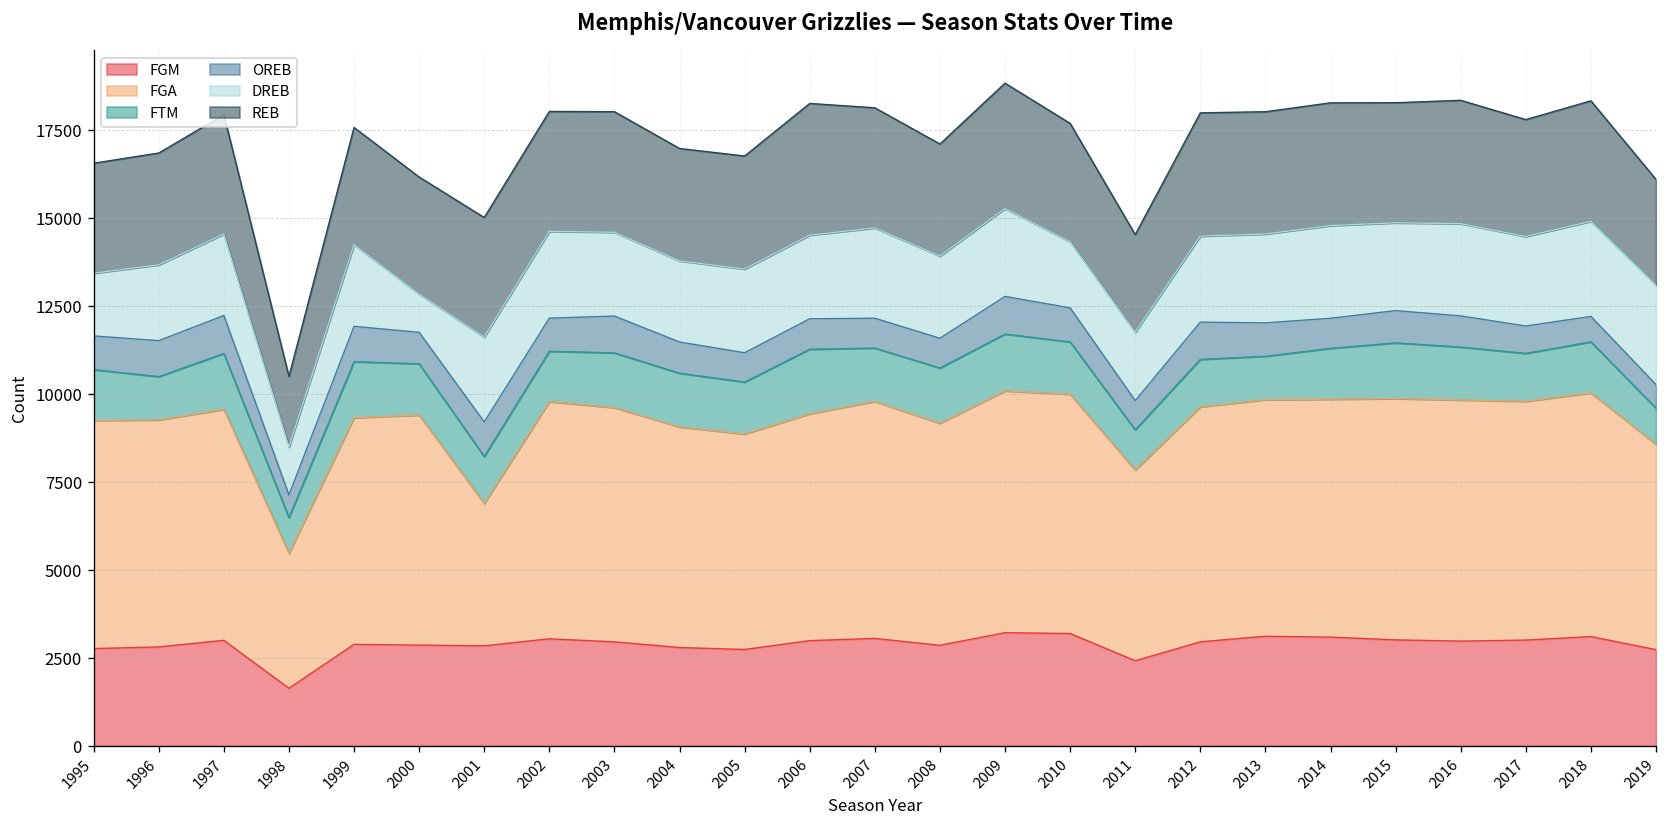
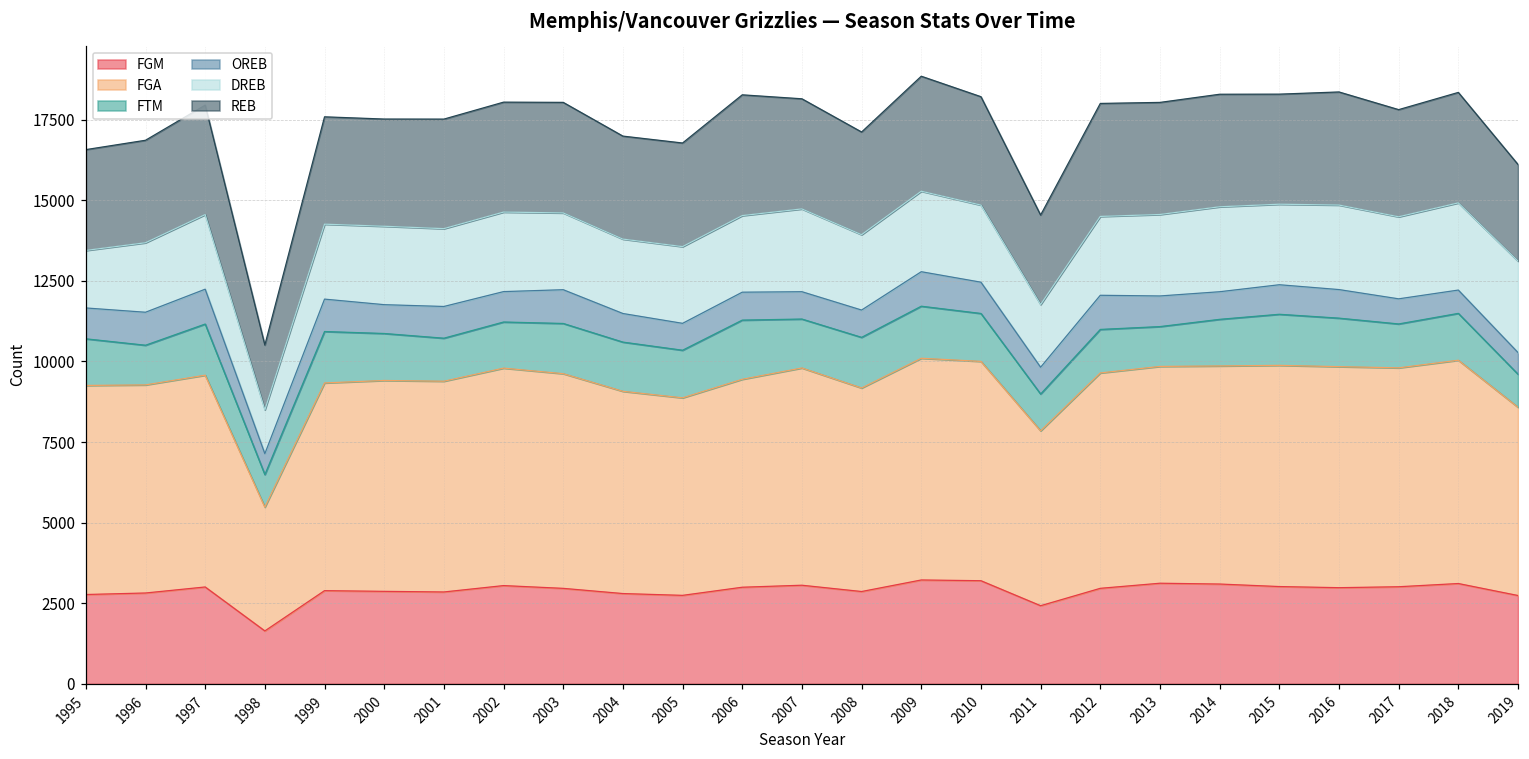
DREB, 2000: 1100 -> 2400
FGA, 2001: 4000 -> 6500
DREB, 2010: 1900 -> 2400
